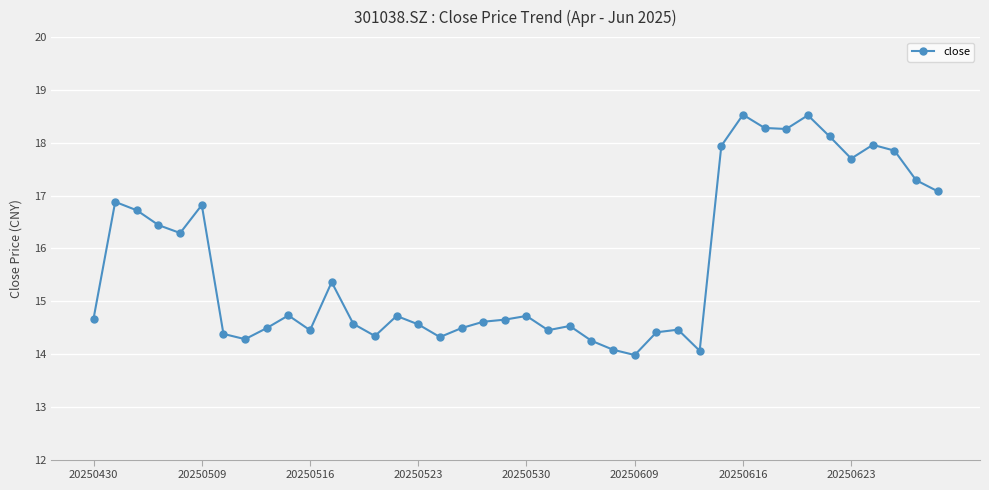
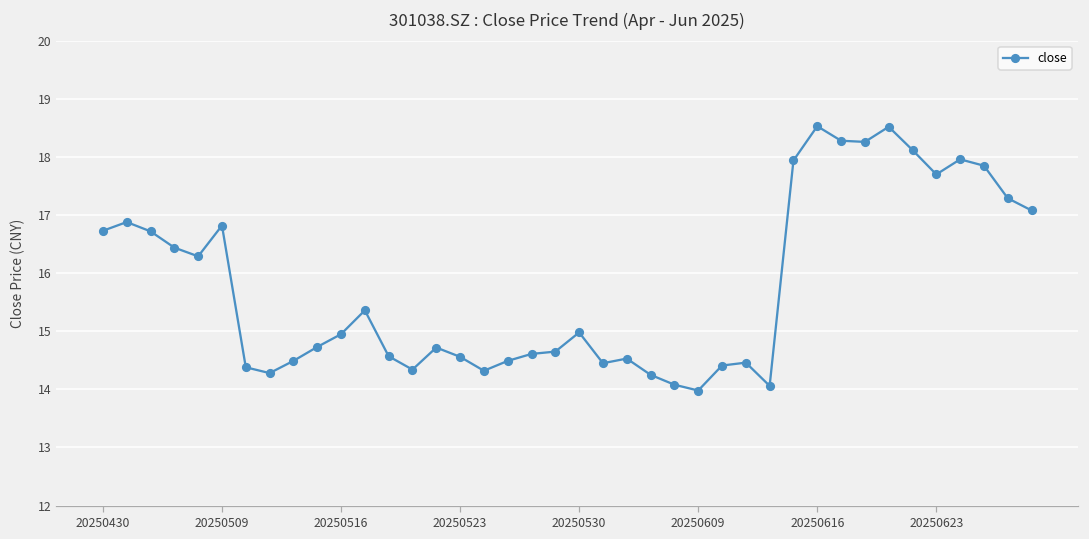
20250430: 14.7 -> 16.7
20250516: 14.5 -> 15.0
20250530: 14.7 -> 15.0
